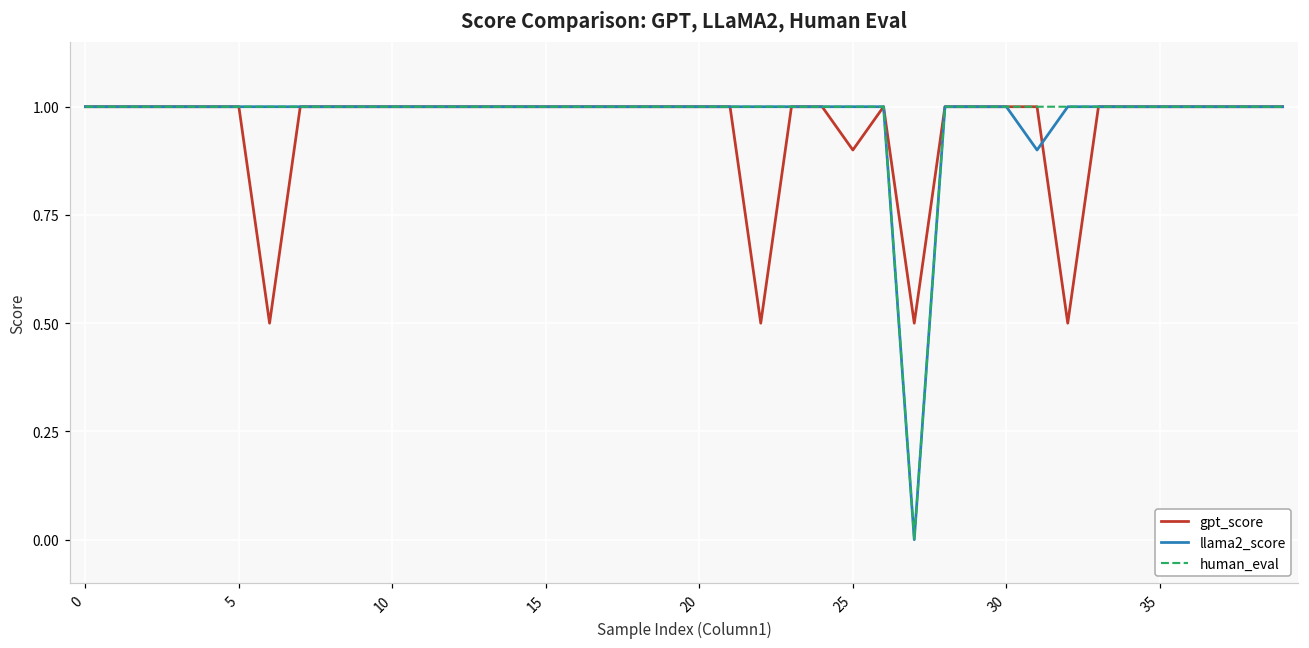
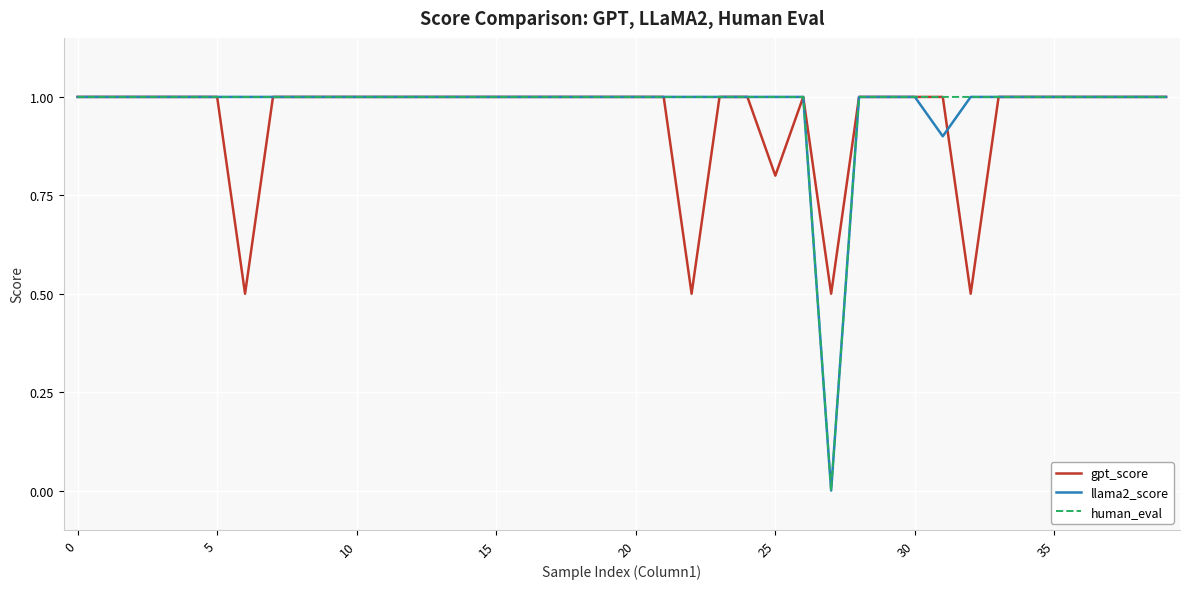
gpt_score, 25: 0.9 -> 0.8
